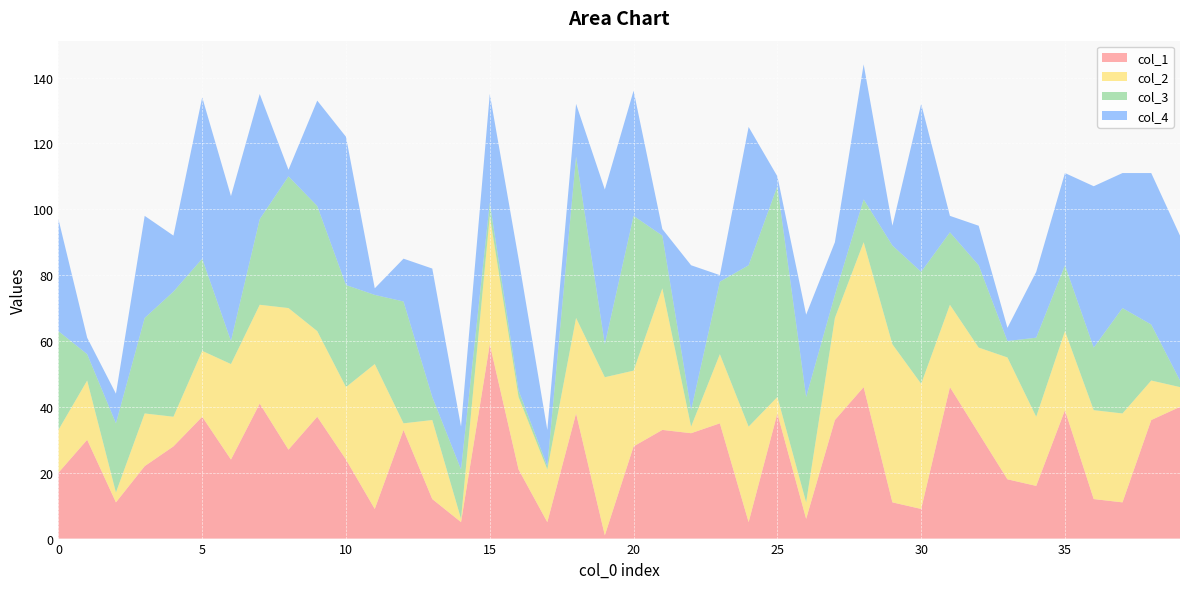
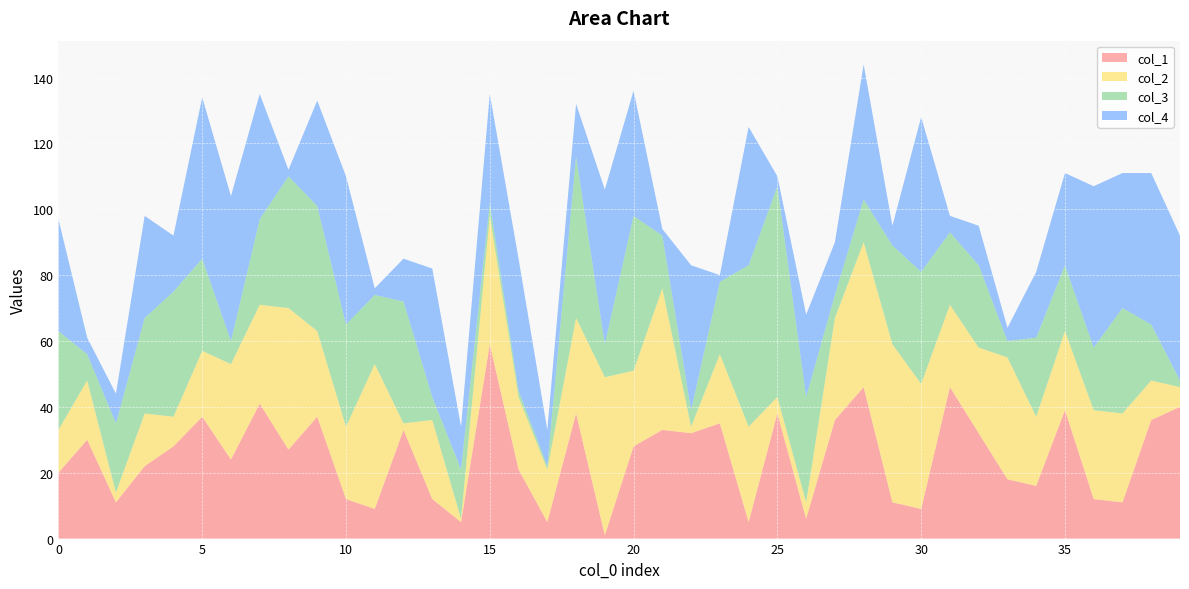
col_1, 10: 24 -> 12
col_4, 30: 51 -> 47
